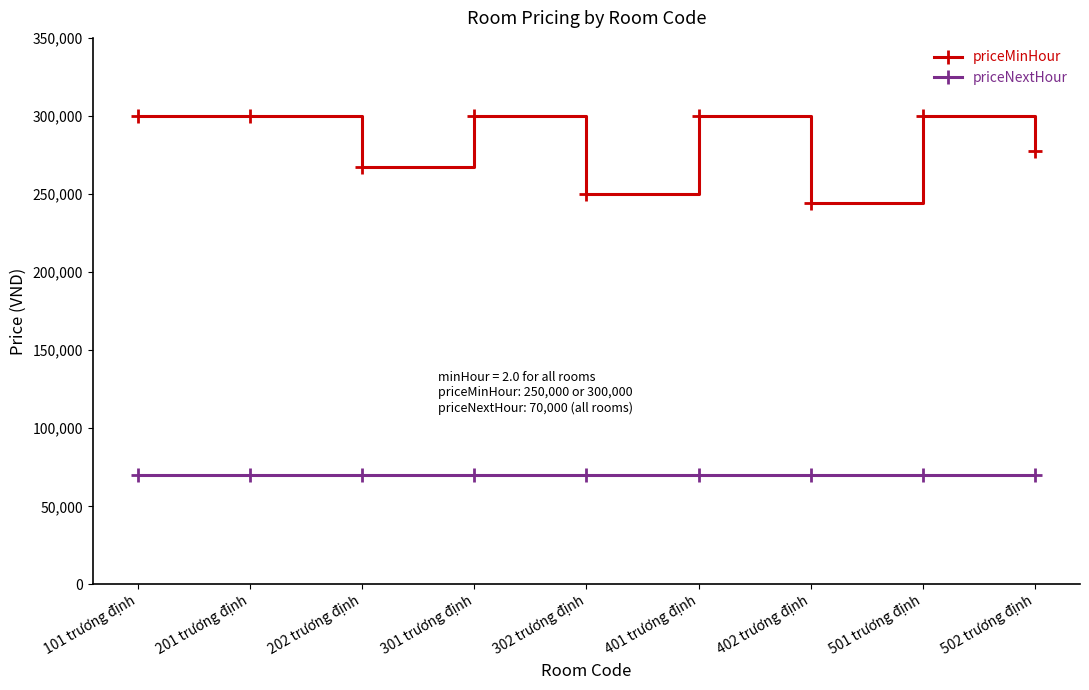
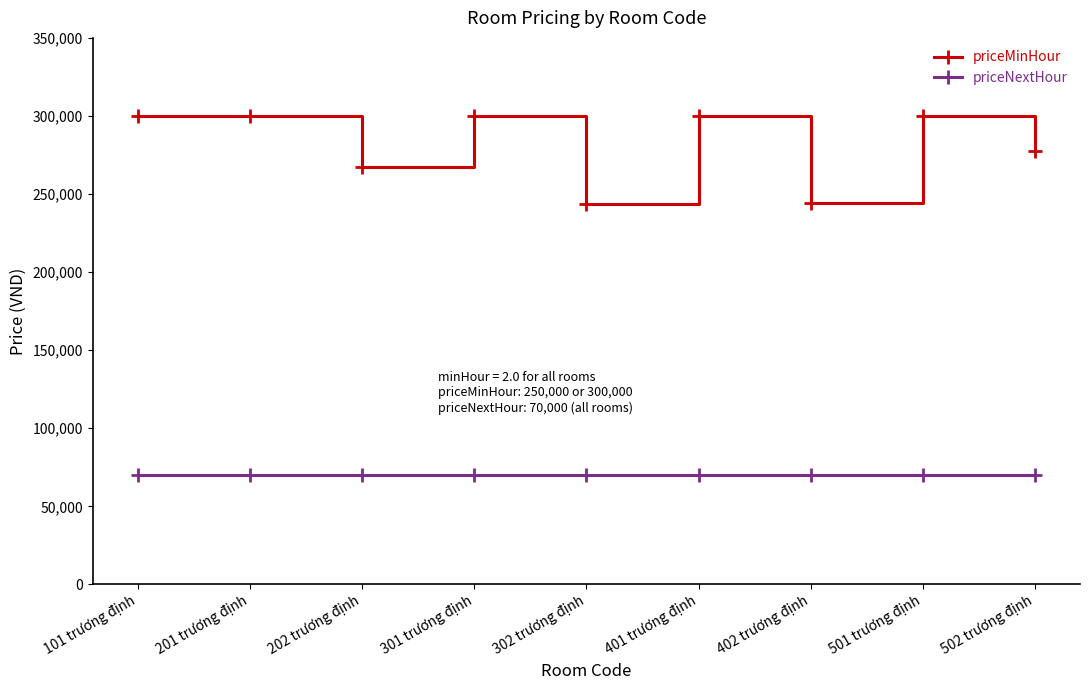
priceMinHour, 302 trương định: 250,000 -> 243,000
